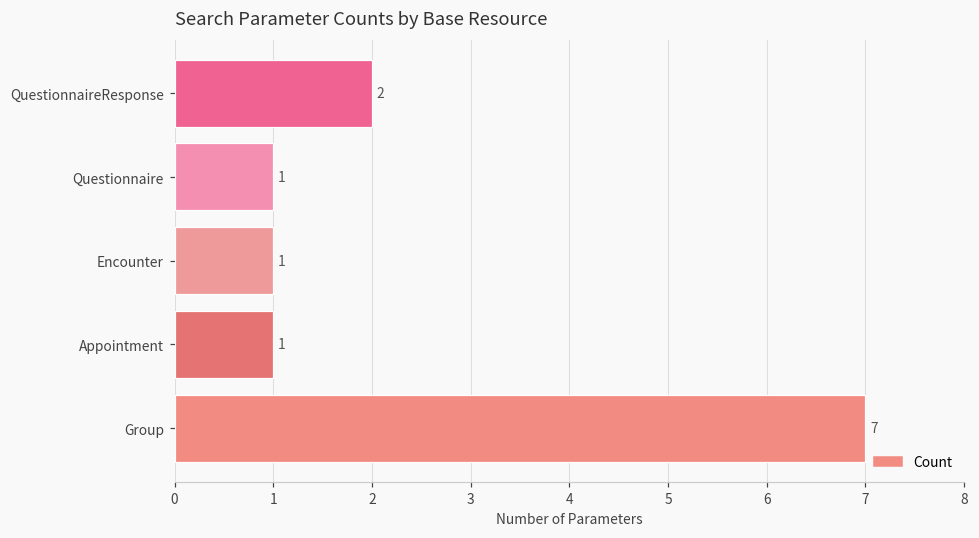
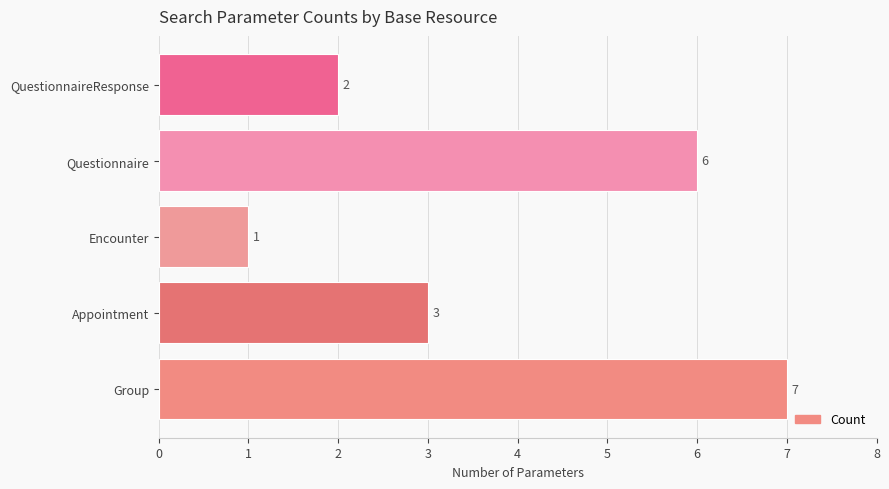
Questionnaire: 1 -> 6
Appointment: 1 -> 3
